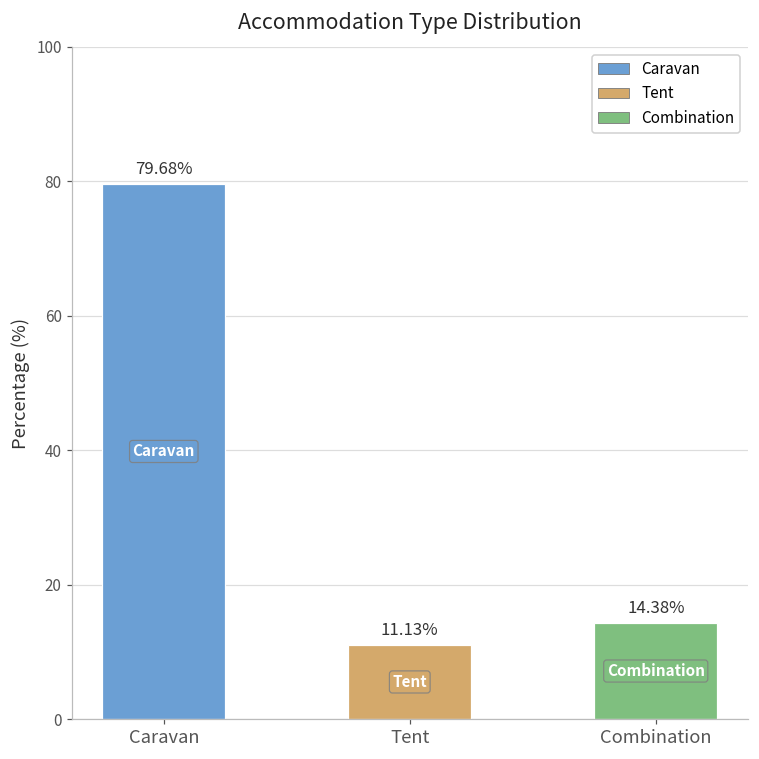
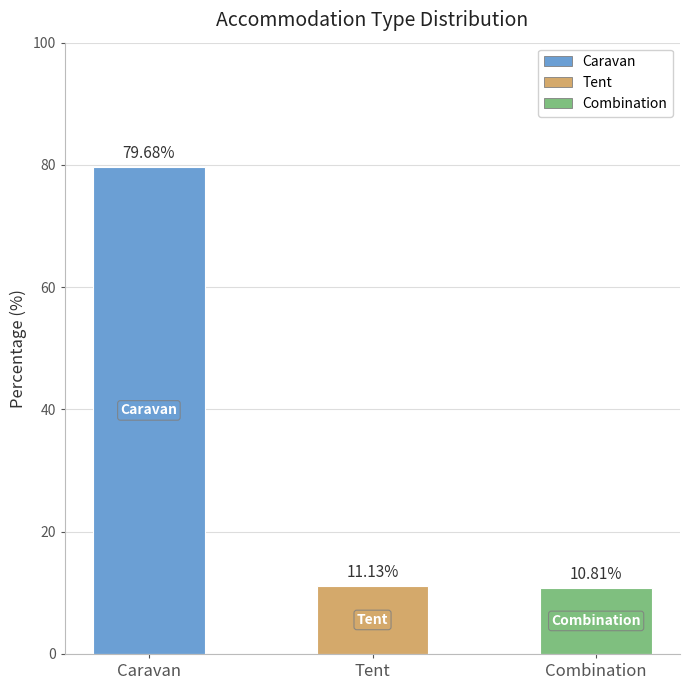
Combination: 14.38% -> 10.81%
